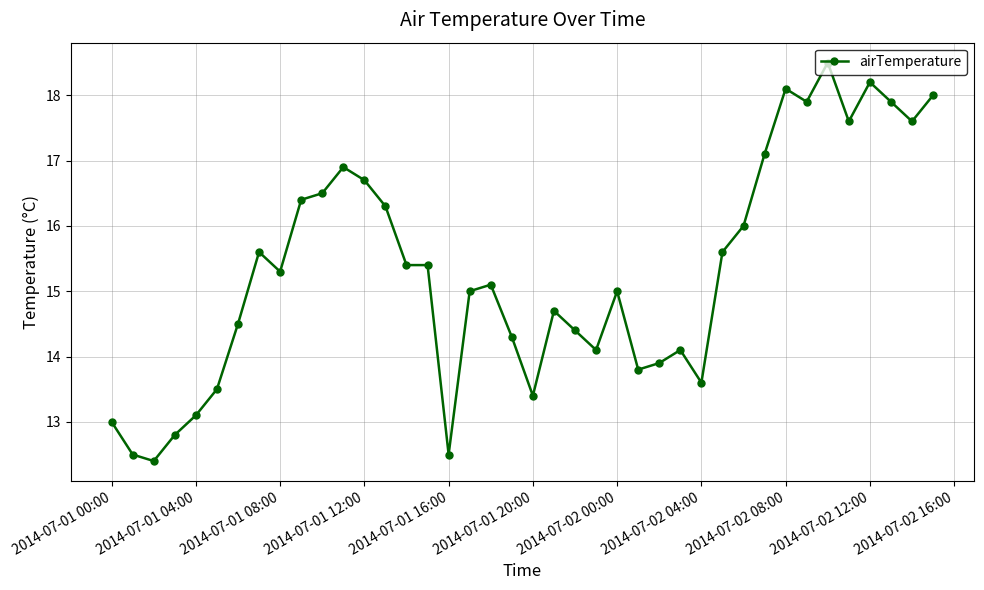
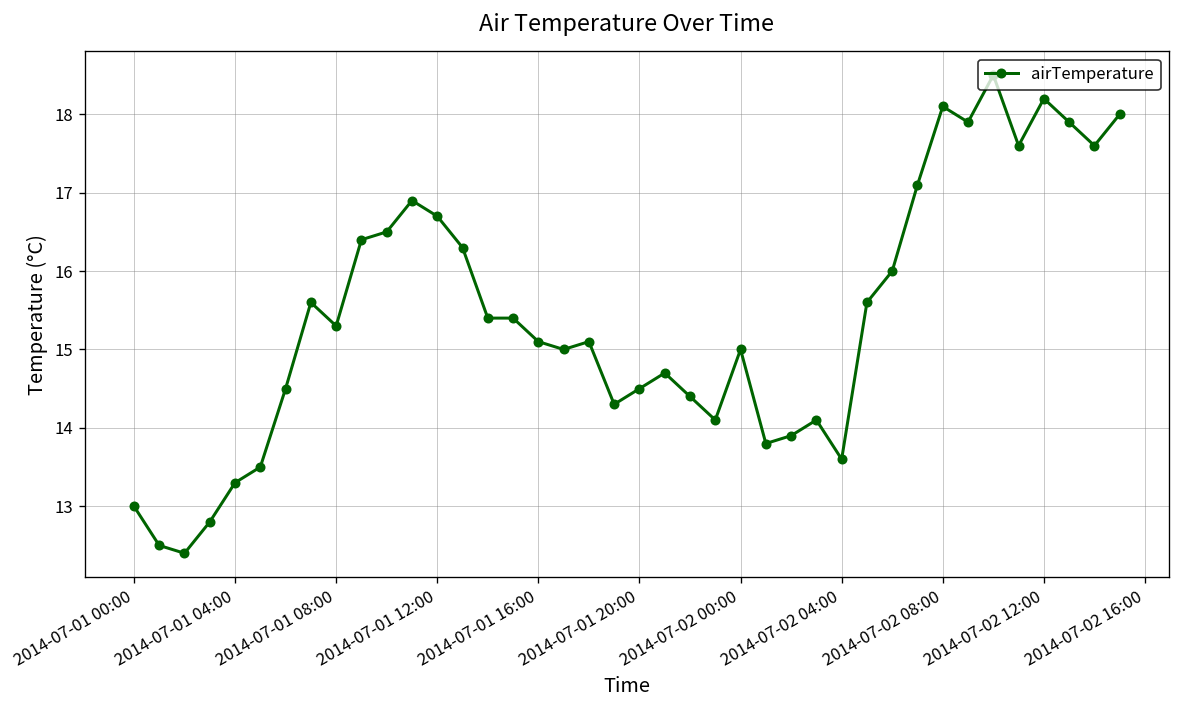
2014-07-01 04:00: 13.1 -> 13.3
2014-07-01 16:00: 12.5 -> 15.1
2014-07-01 20:00: 13.4 -> 14.5
